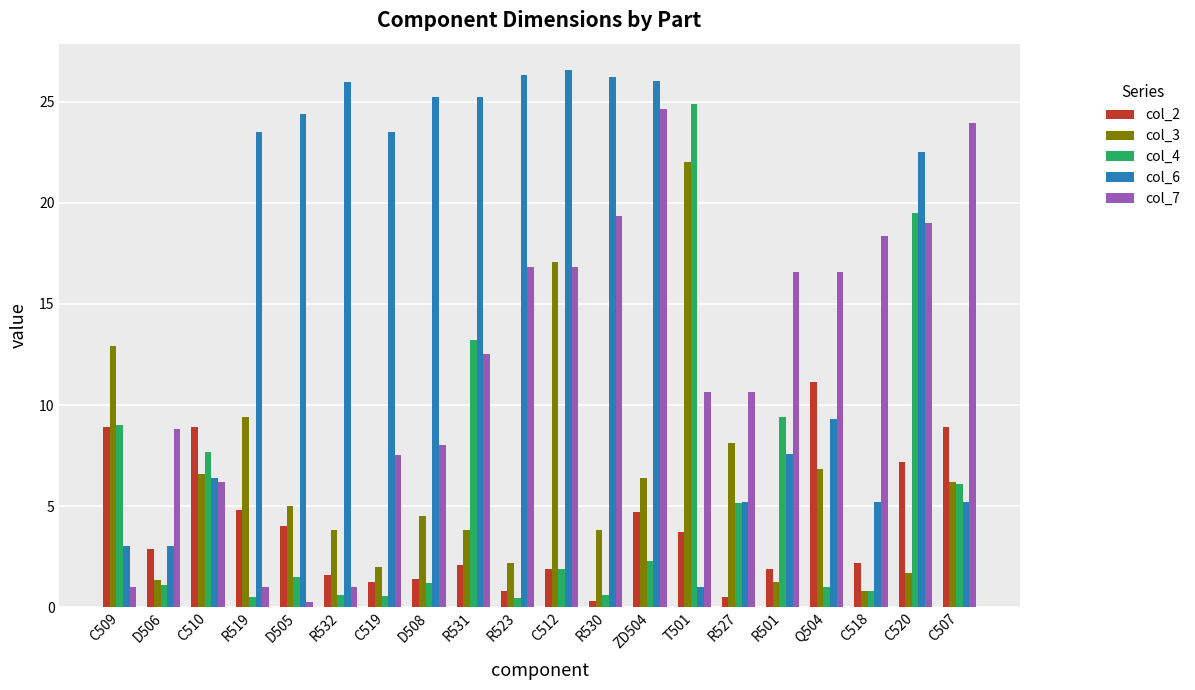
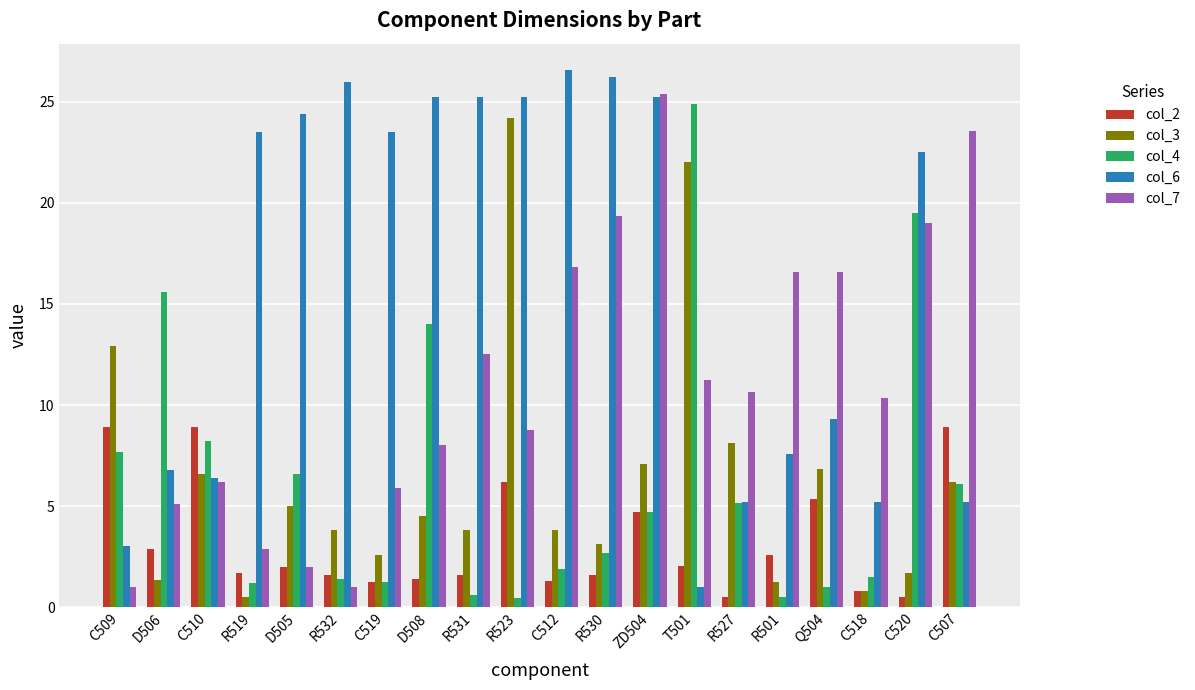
col_4, C509: 9.0 -> 7.7
col_4, D506: 1.1 -> 15.6
col_6, D506: 3.0 -> 6.8
col_7, D506: 8.8 -> 5.1
col_4, C510: 7.7 -> 8.2
col_2, R519: 4.8 -> 1.7
col_3, R519: 9.4 -> 0.5
col_4, R519: 0.5 -> 1.2
col_7, R519: 1.0 -> 2.9
col_2, D505: 4 -> 2
col_4, D505: 1.5 -> 6.6
col_7, D505: 0.3 -> 2.0
col_4, R532: 0.6 -> 1.4
col_3, C519: 2.0 -> 2.6
col_4, C519: 0.6 -> 1.3
col_7, C519: 7.5 -> 5.9
col_4, D508: 1.2 -> 14.0
col_2, R531: 2.1 -> 1.6
col_4, R531: 13.2 -> 0.6
col_2, R523: 0.8 -> 6.2
col_3, R523: 2.2 -> 24.2
col_6, R523: 26.3 -> 25.3
col_7, R523: 16.8 -> 8.8
col_2, C512: 1.9 -> 1.3
col_3, C512: 17.1 -> 3.8
col_2, R530: 0.3 -> 1.6
col_3, R530: 3.8 -> 3.1
col_4, R530: 0.6 -> 2.7
col_3, ZD504: 6.4 -> 7.1
col_4, ZD504: 2.3 -> 4.7
col_6, ZD504: 26.0 -> 25.3
col_7, ZD504: 24.7 -> 25.4
col_2, T501: 3.7 -> 2.1
col_7, T501: 10.7 -> 11.3
col_2, R501: 1.9 -> 2.6
col_4, R501: 9.4 -> 0.5
col_2, Q504: 11.1 -> 5.4
col_2, C518: 2.2 -> 0.8
col_4, C518: 0.8 -> 1.5
col_7, C518: 18.4 -> 10.3
col_2, C520: 7.2 -> 0.5
col_7, C507: 24.0 -> 23.5
